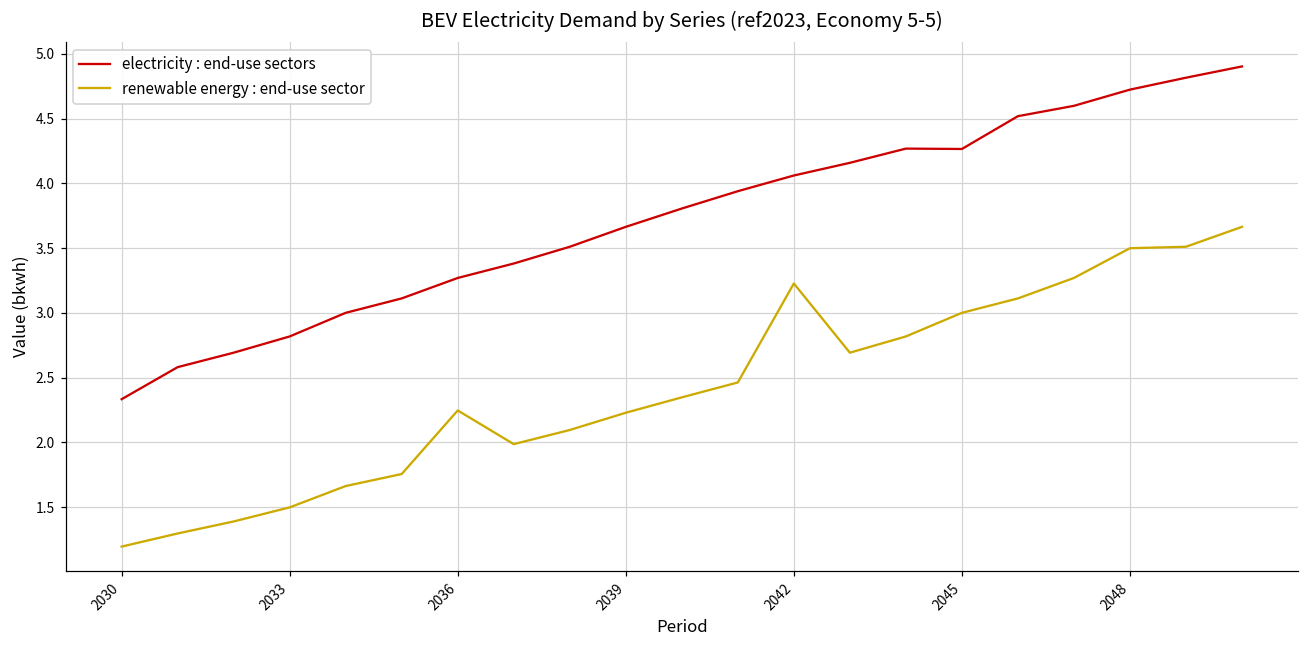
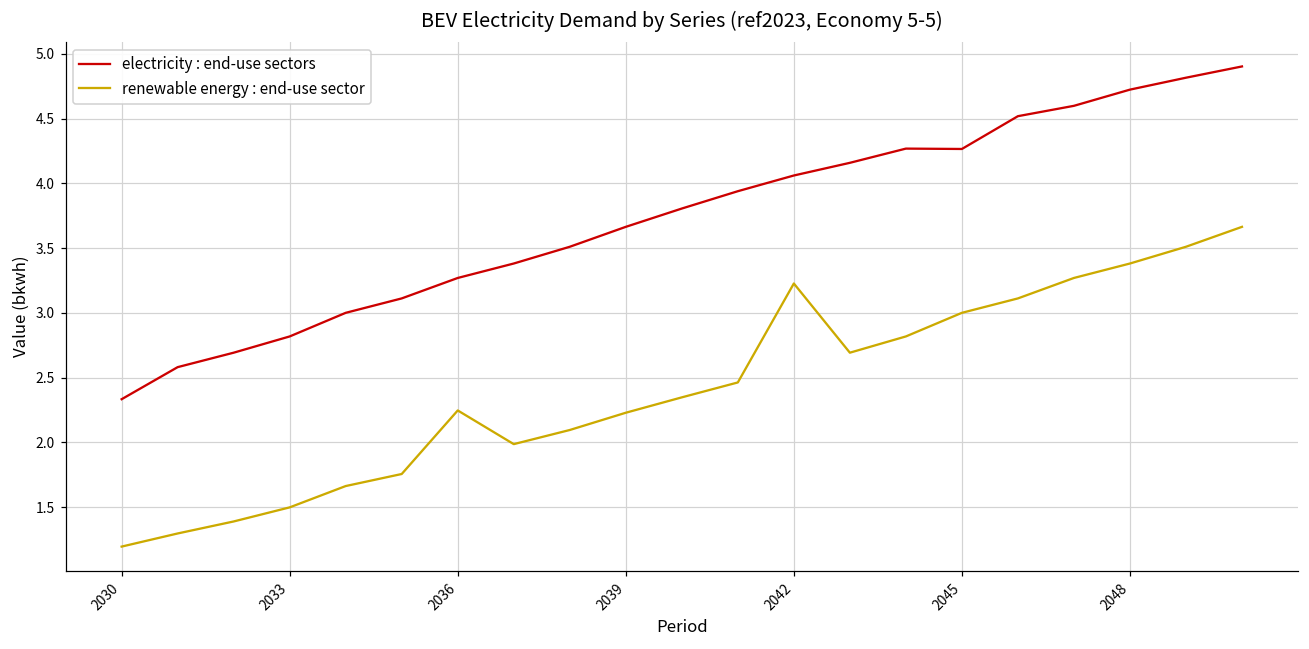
renewable energy : end-use sector, 2048: 3.50 -> 3.38
